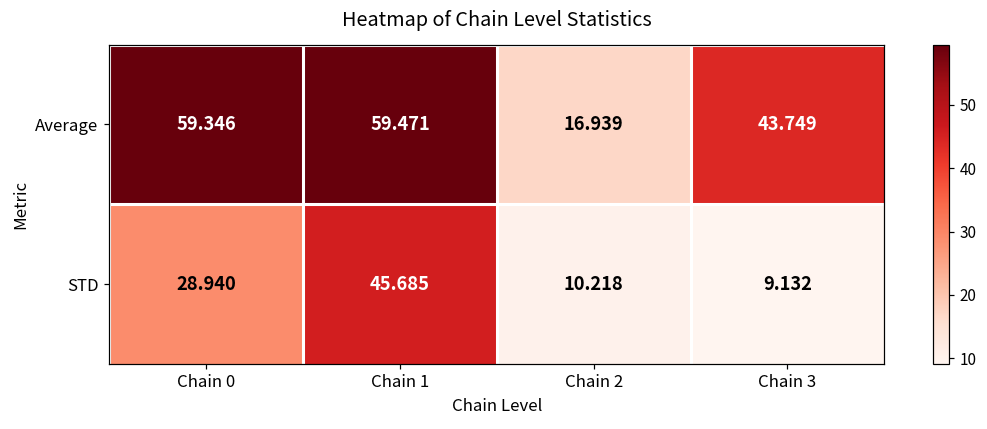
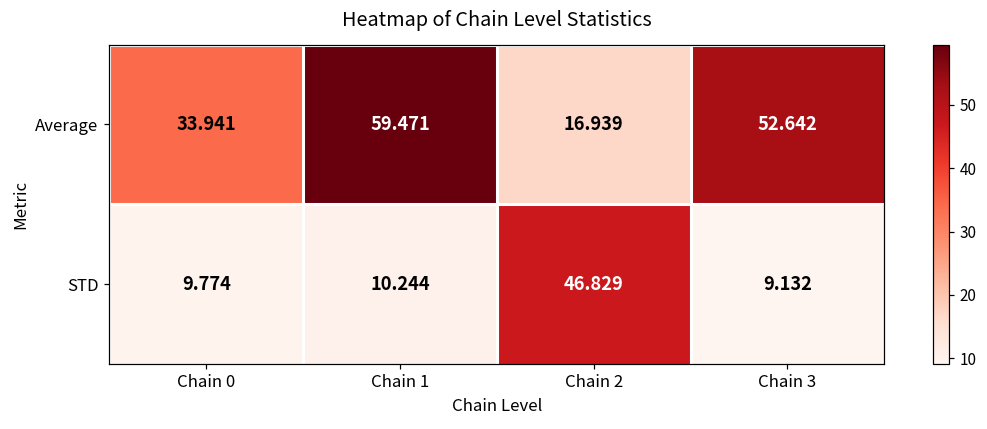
Average, Chain 0: 59.346 -> 33.941
Average, Chain 3: 43.749 -> 52.642
STD, Chain 0: 28.940 -> 9.774
STD, Chain 1: 45.685 -> 10.244
STD, Chain 2: 10.218 -> 46.829
